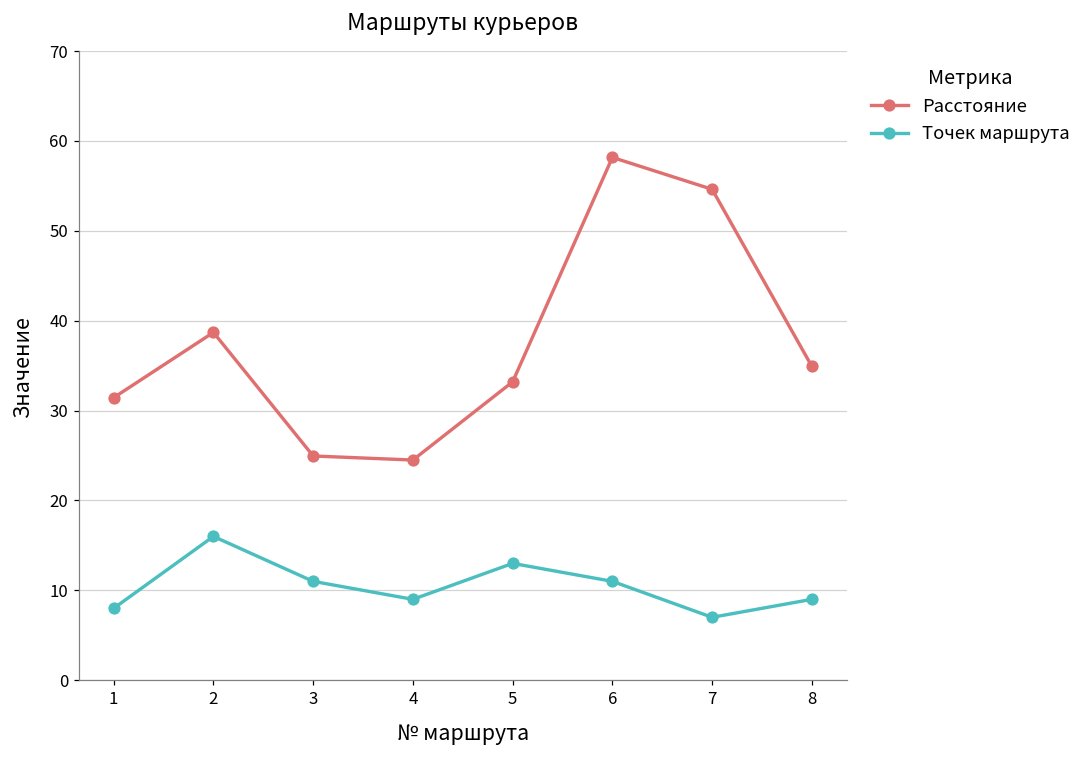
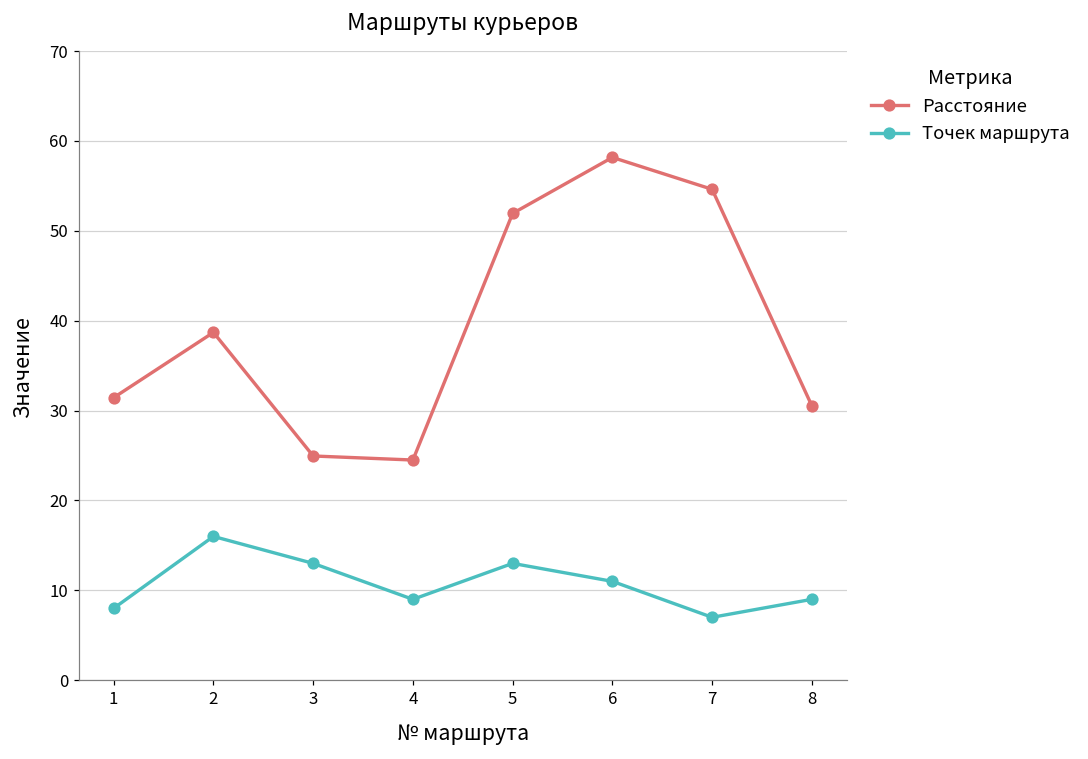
Точек маршрута, 3: 11 -> 13
Расстояние, 5: 33 -> 52
Расстояние, 8: 35 -> 31
